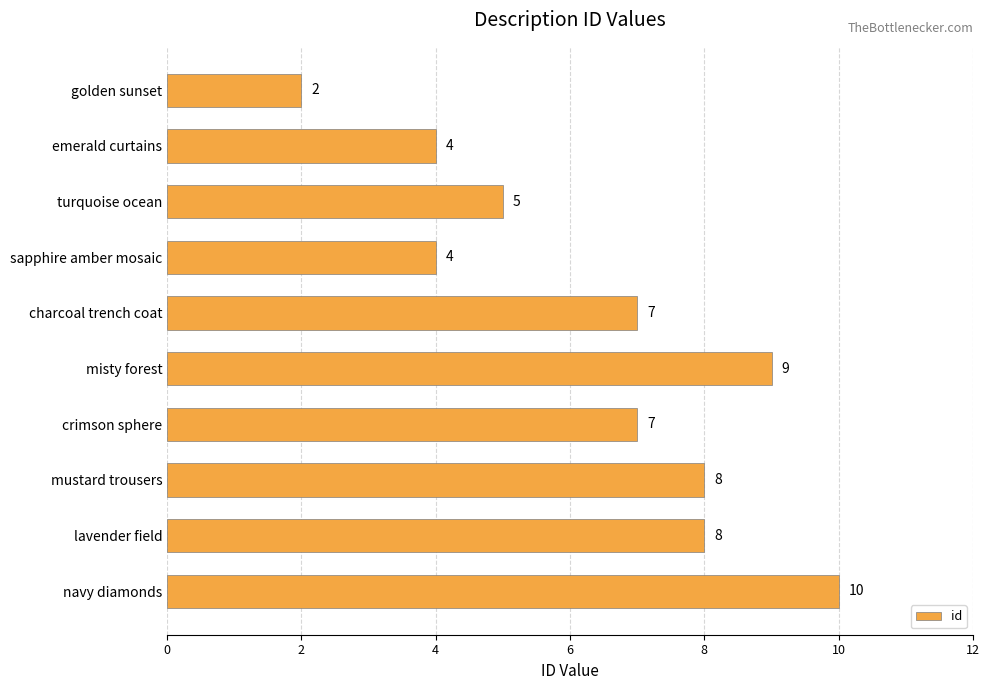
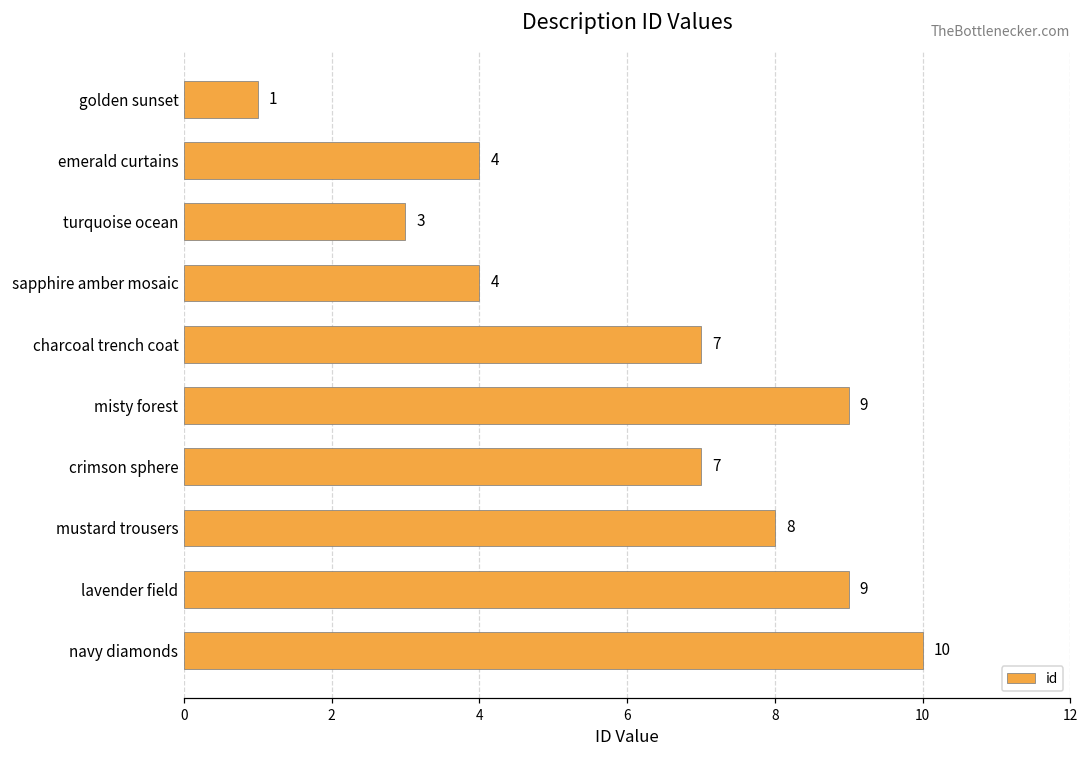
golden sunset: 2 -> 1
turquoise ocean: 5 -> 3
lavender field: 8 -> 9
